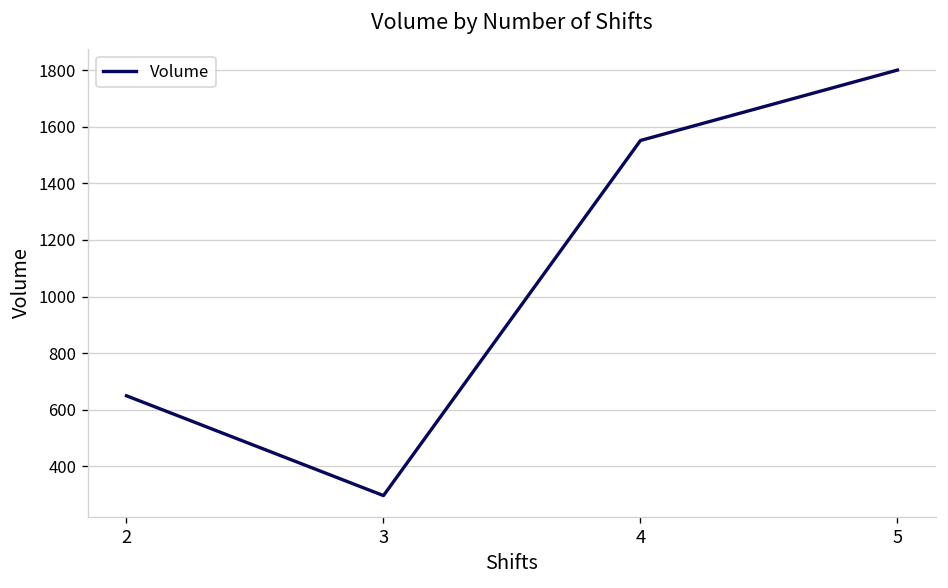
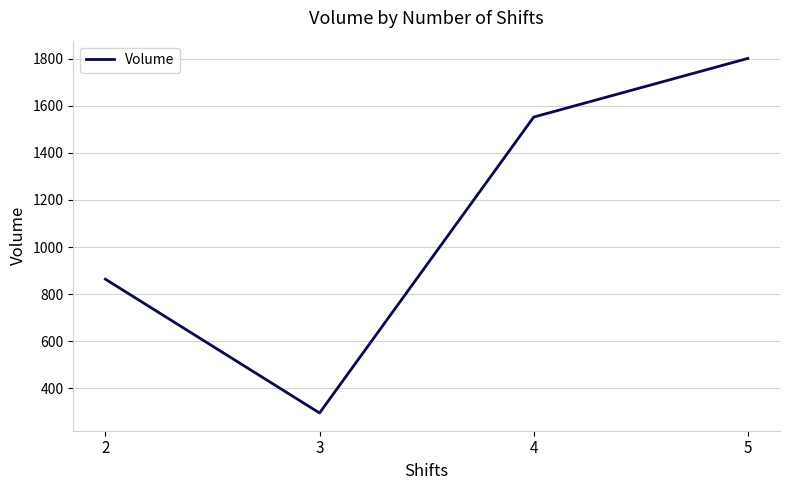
2: 650 -> 860
